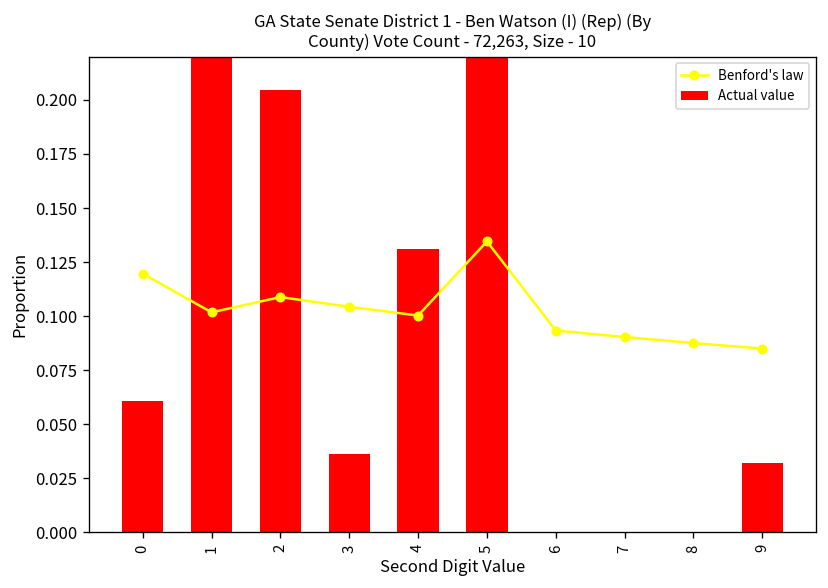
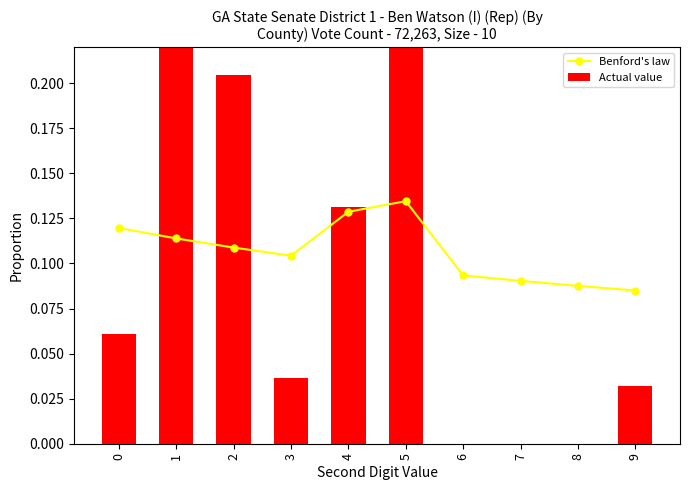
Benford's law, 1: 0.102 -> 0.114
Benford's law, 4: 0.100 -> 0.129
